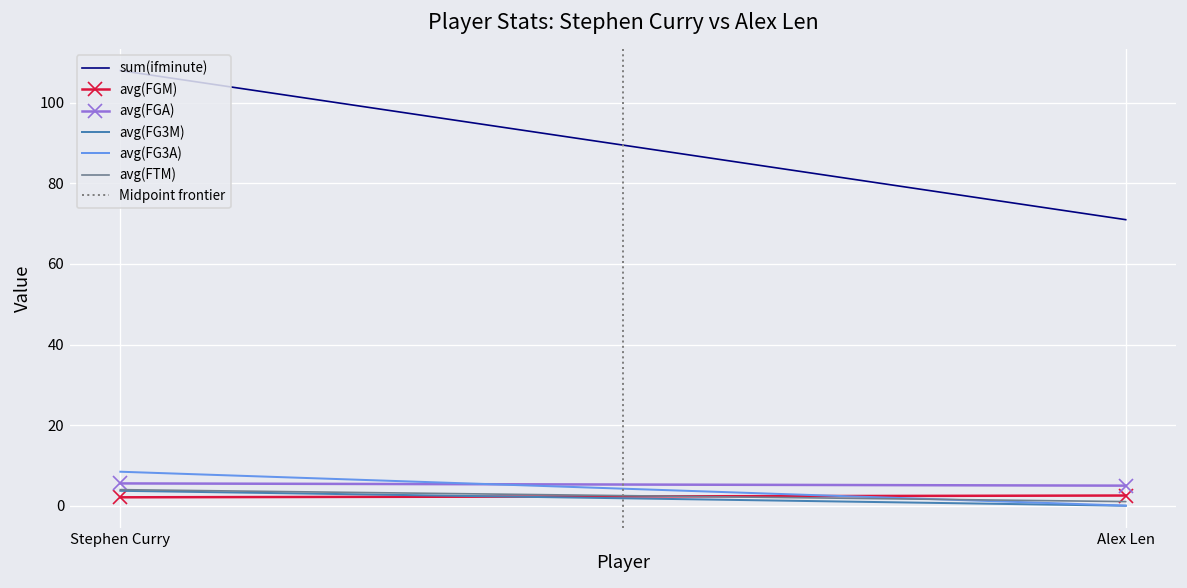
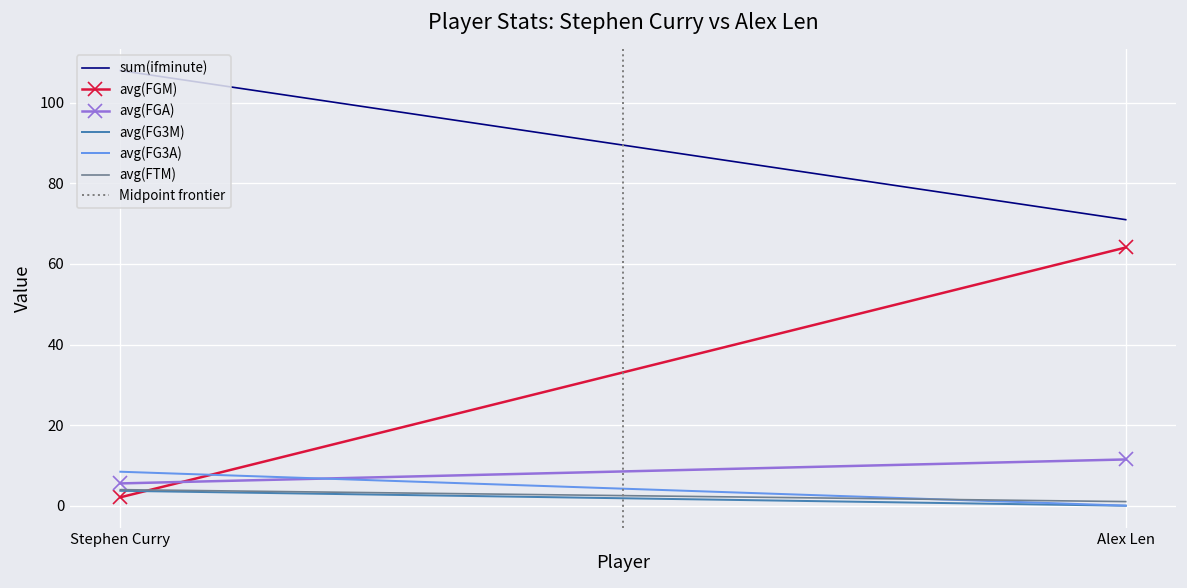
avg(FGM), Alex Len: 3 -> 64
avg(FGA), Alex Len: 5 -> 12
